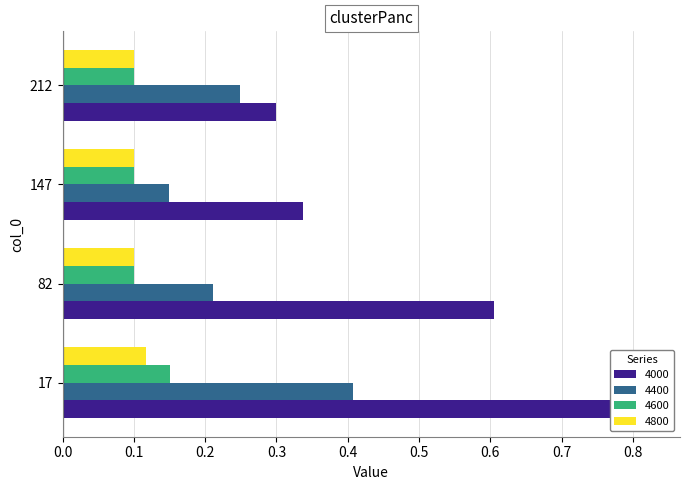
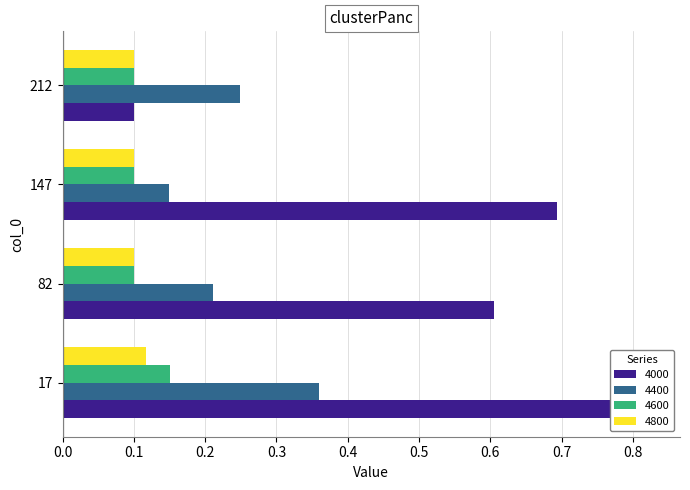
4000, 212: 0.3 -> 0.1
4000, 147: 0.34 -> 0.69
4400, 17: 0.41 -> 0.36
